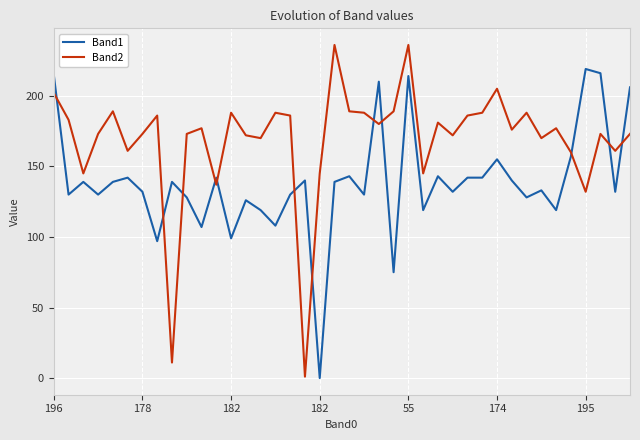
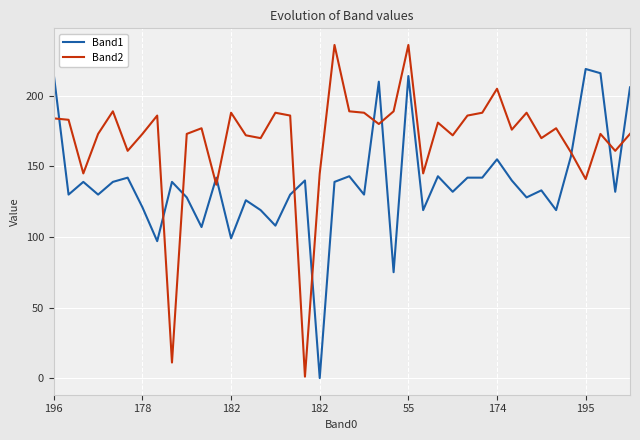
Band2, 196: 202 -> 184
Band1, 178: 132 -> 121
Band2, 195: 132 -> 141
